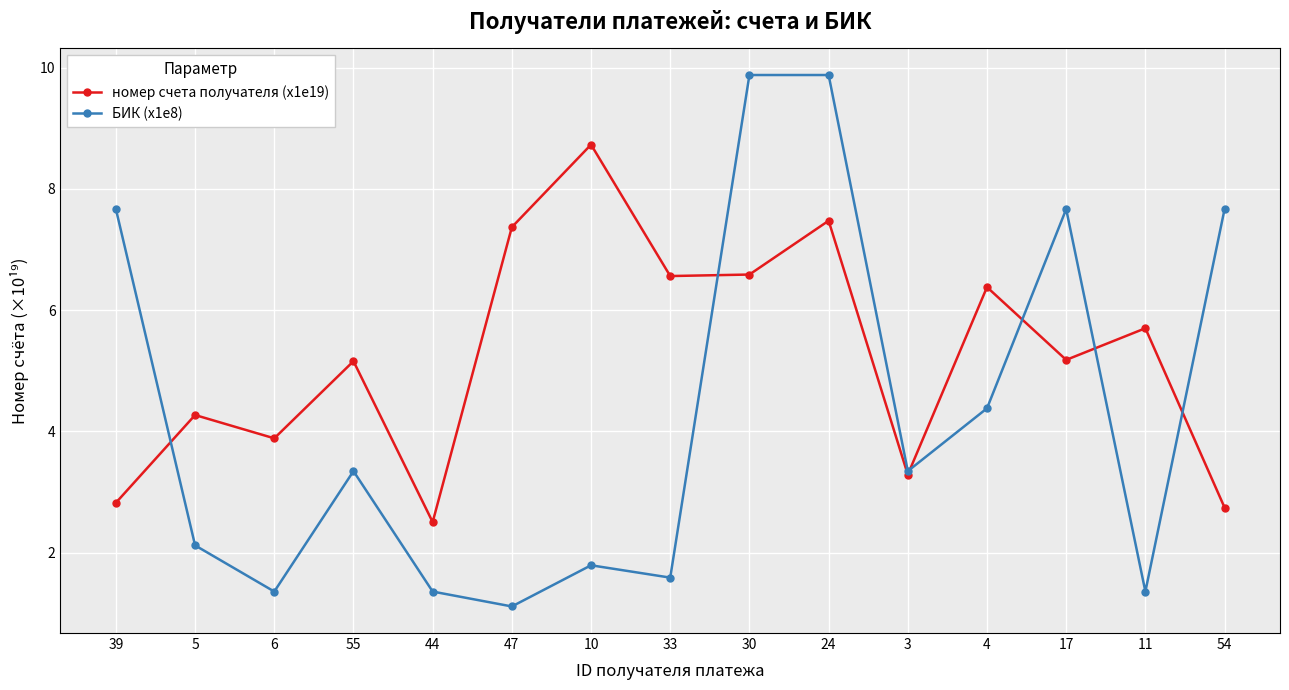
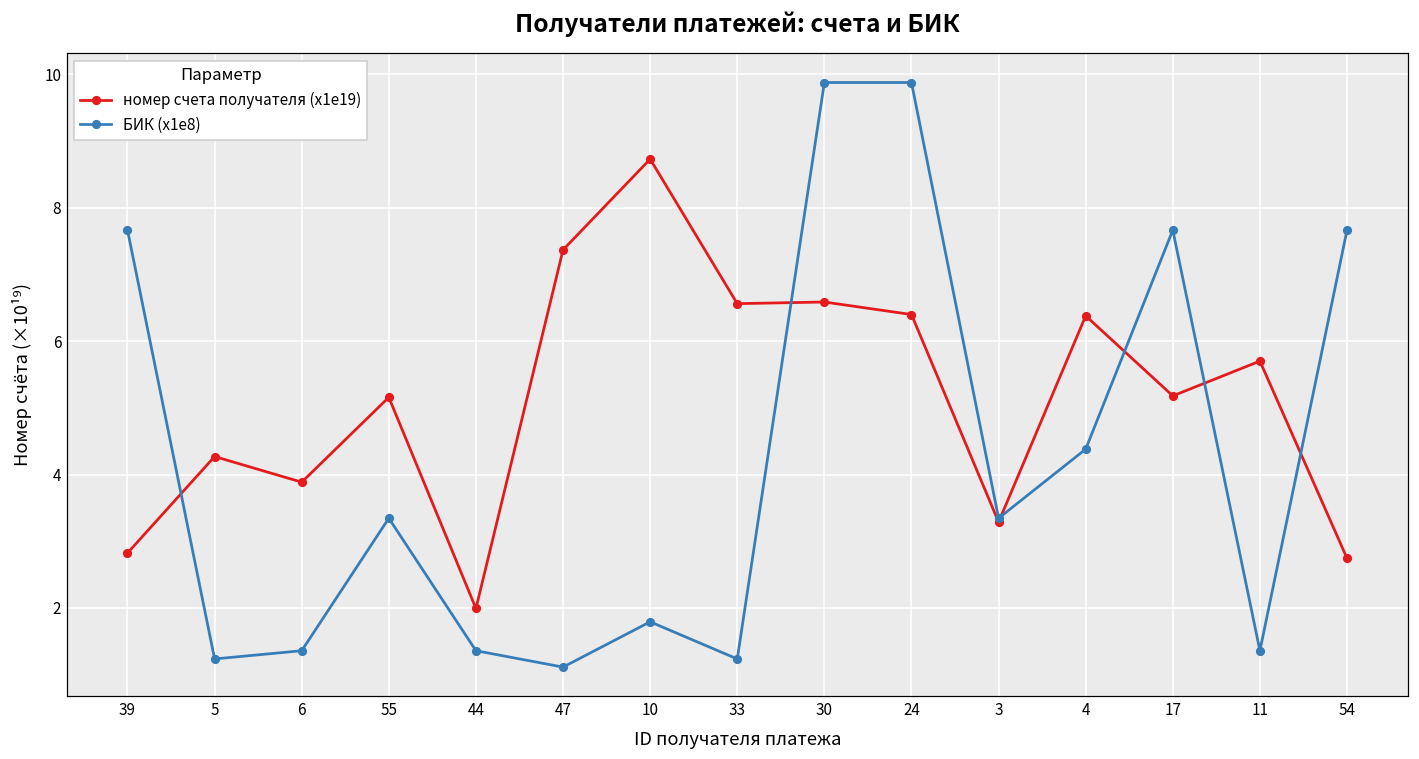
БИК (x1e8), 5: 2.1 -> 1.2
номер счета получателя (x1e19), 44: 2.5 -> 2.0
БИК (x1e8), 33: 1.6 -> 1.2
номер счета получателя (x1e19), 24: 7.5 -> 6.4
